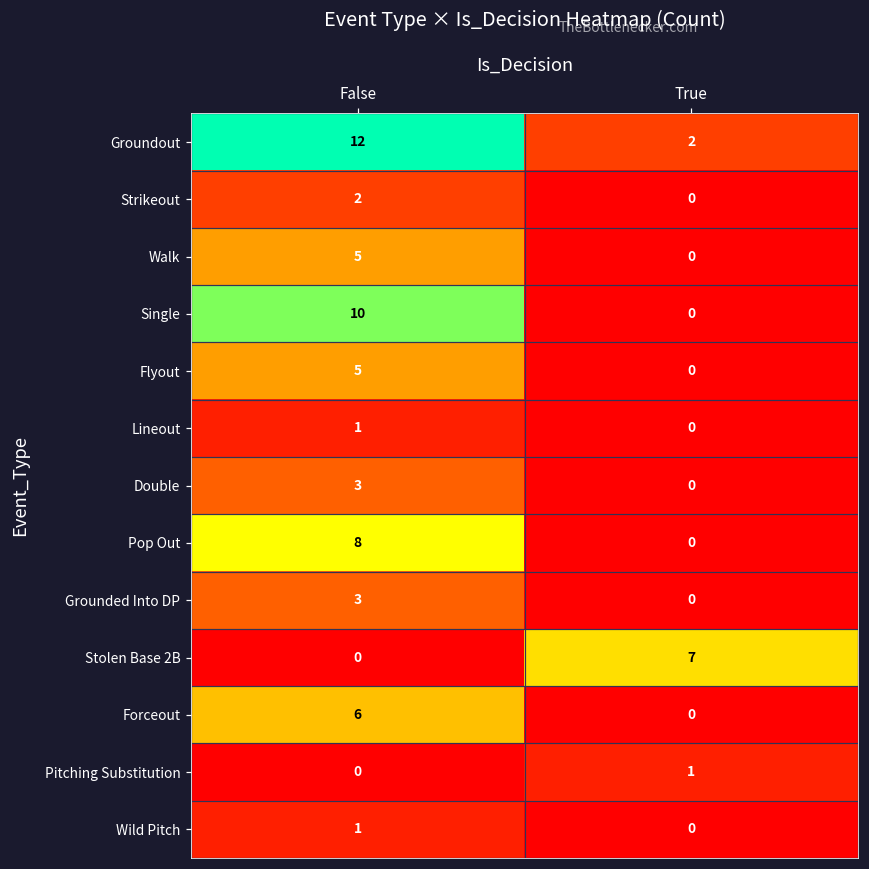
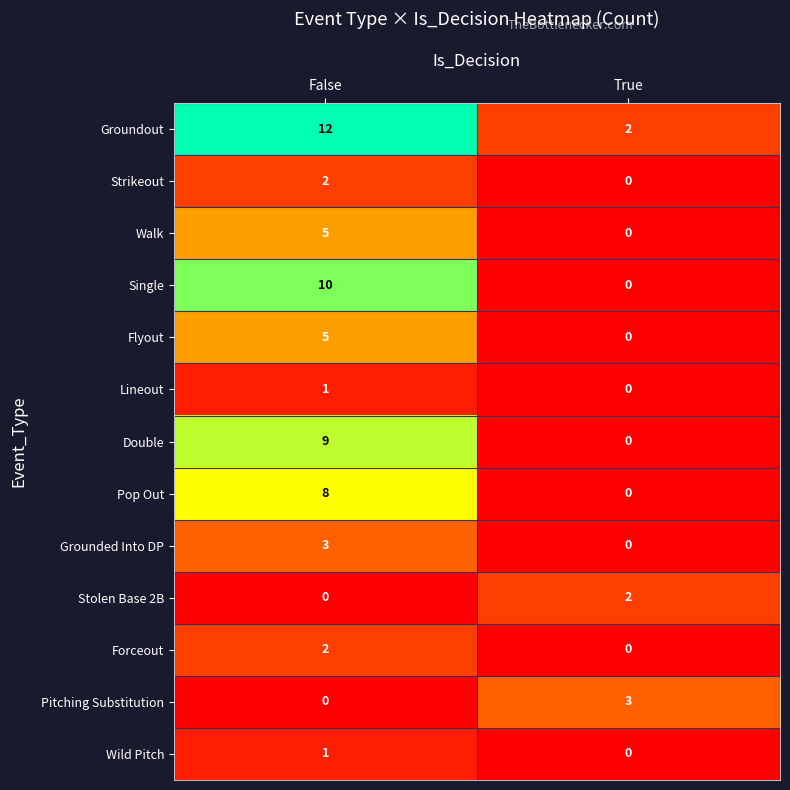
Double, False: 3 -> 9
Stolen Base 2B, True: 7 -> 2
Forceout, False: 6 -> 2
Pitching Substitution, True: 1 -> 3
